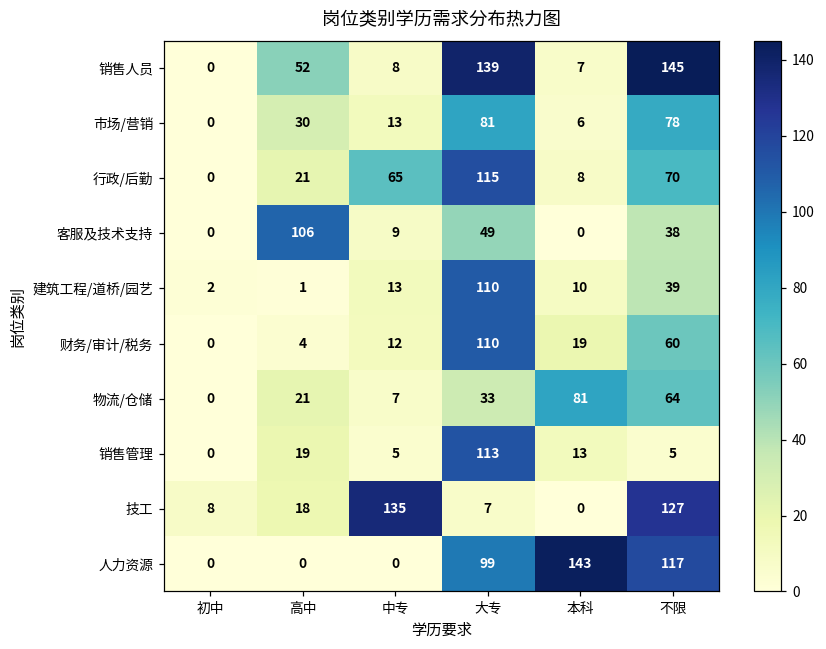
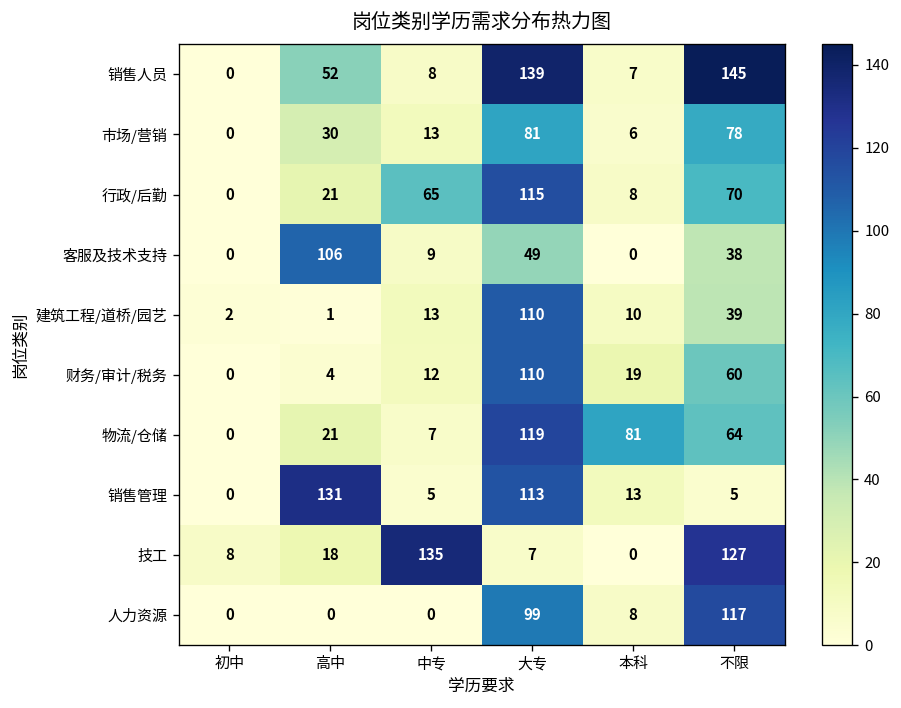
物流/仓储, 大专: 33 -> 119
销售管理, 高中: 19 -> 131
人力资源, 本科: 143 -> 8
